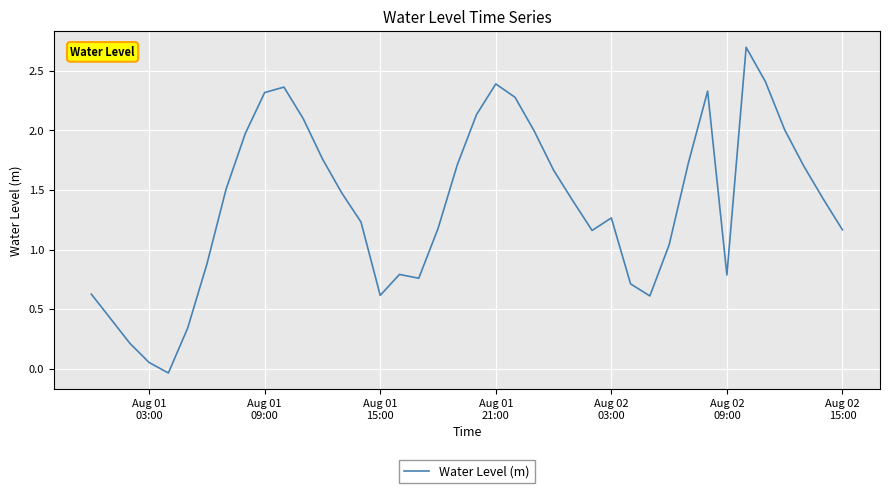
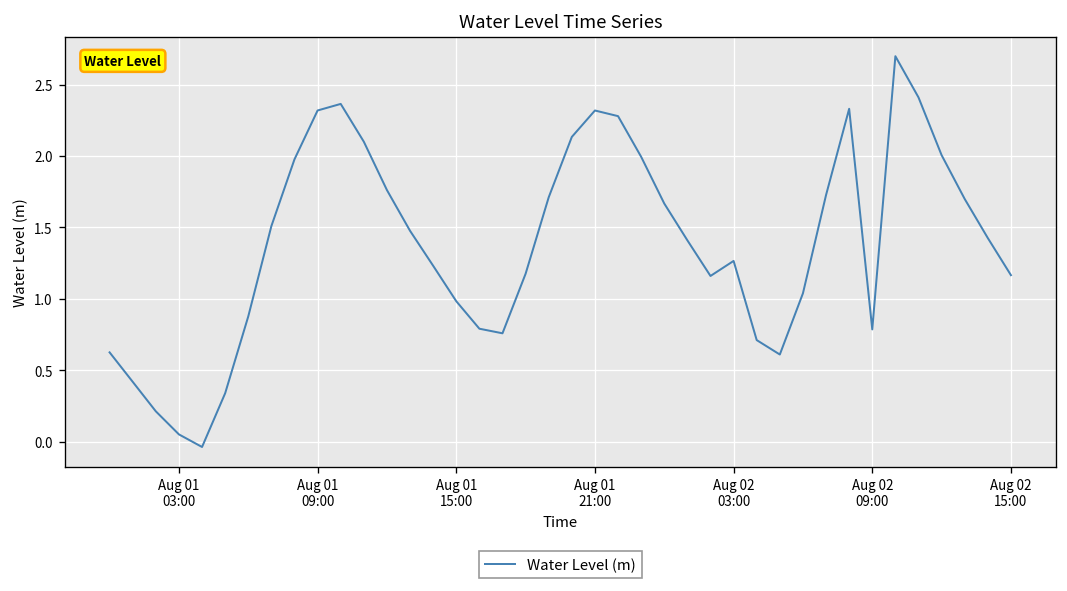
Aug 01 15:00: 0.62 -> 0.98
Aug 01 21:00: 2.39 -> 2.32
